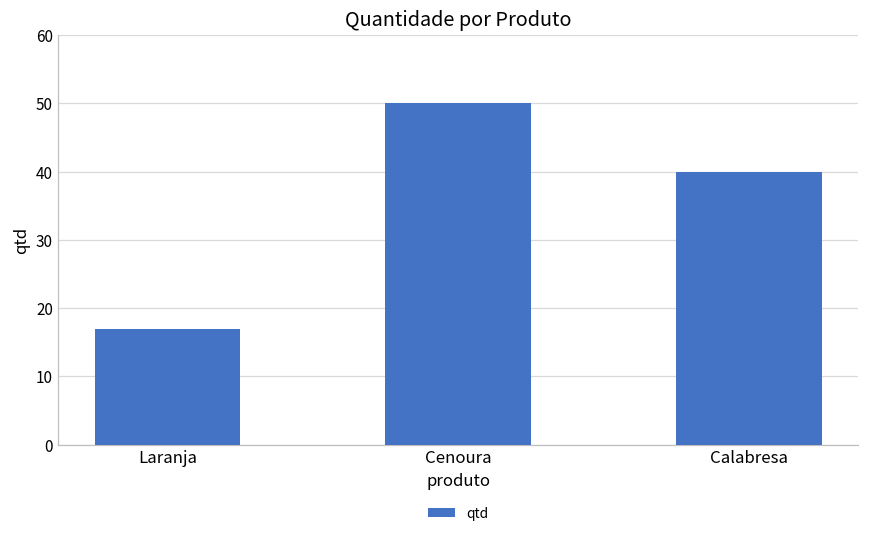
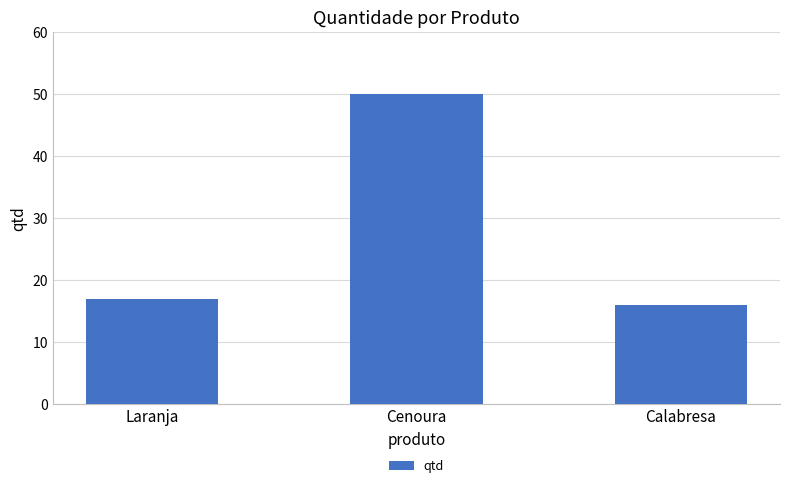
Calabresa: 40 -> 16
